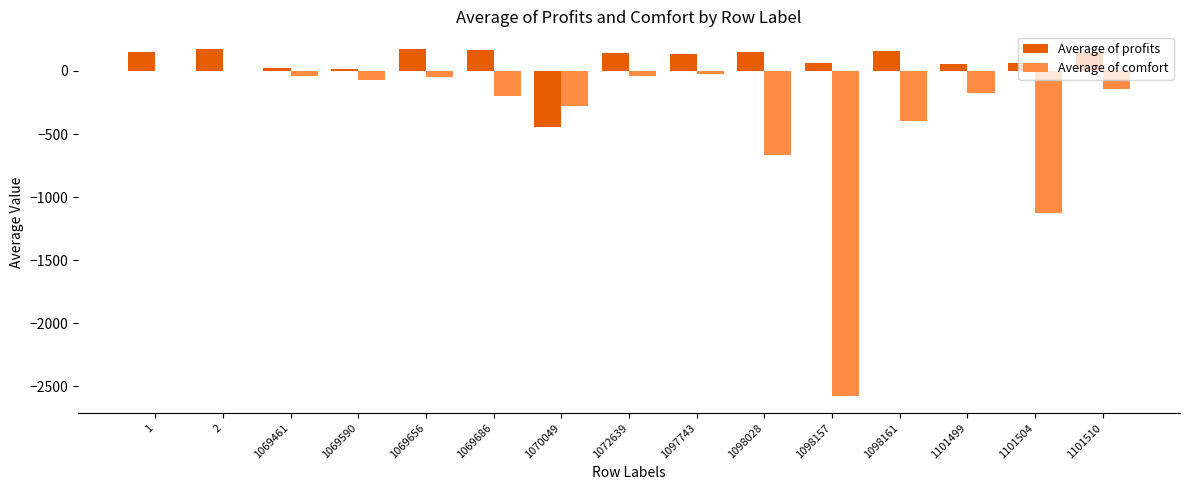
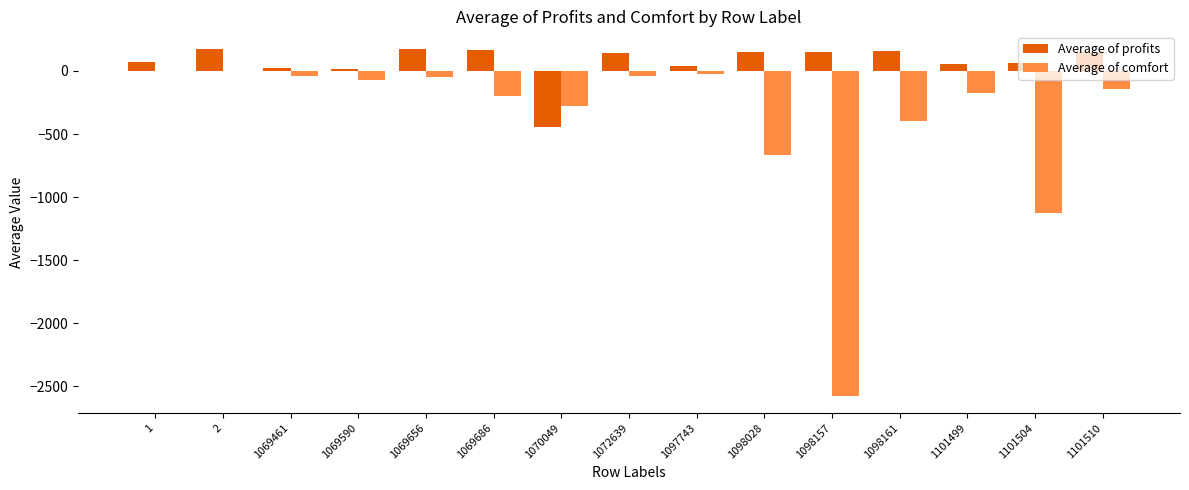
Average of profits, 1: 150 -> 70
Average of profits, 1097743: 140 -> 40
Average of profits, 1098157: 60 -> 150
